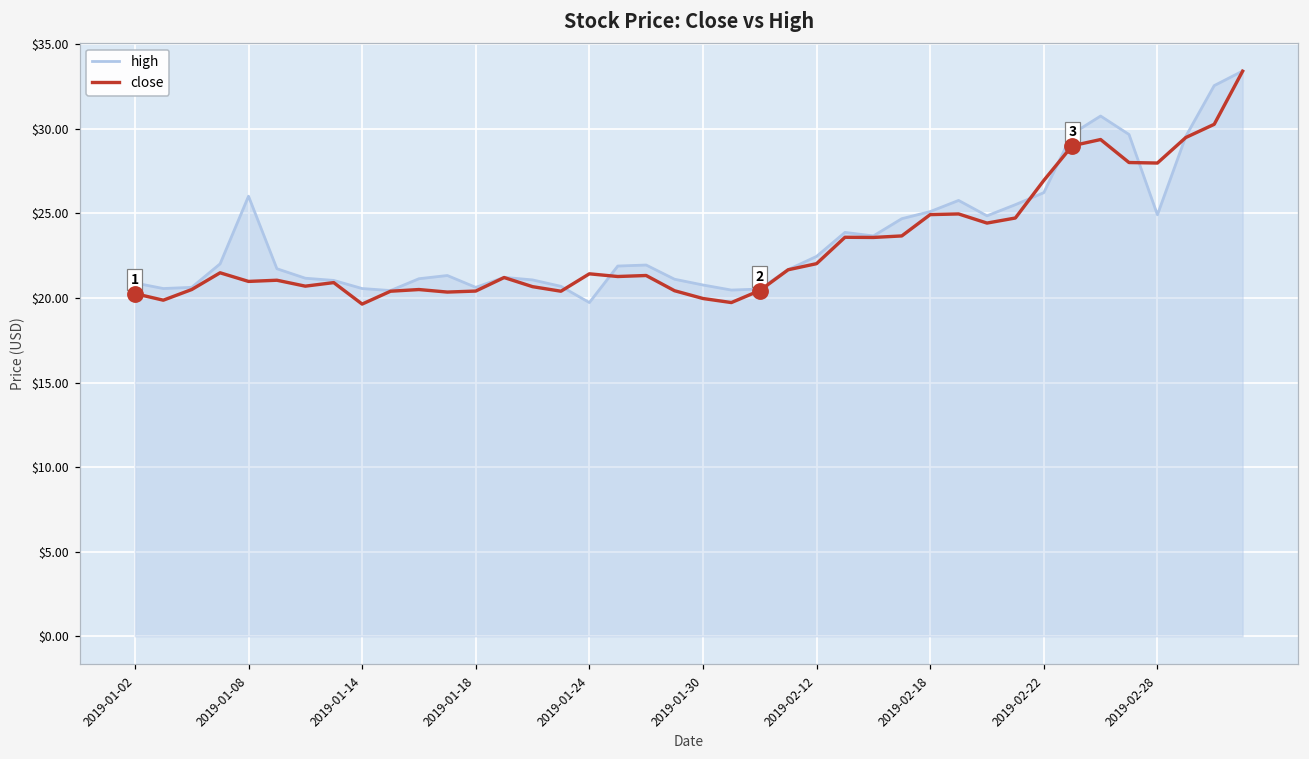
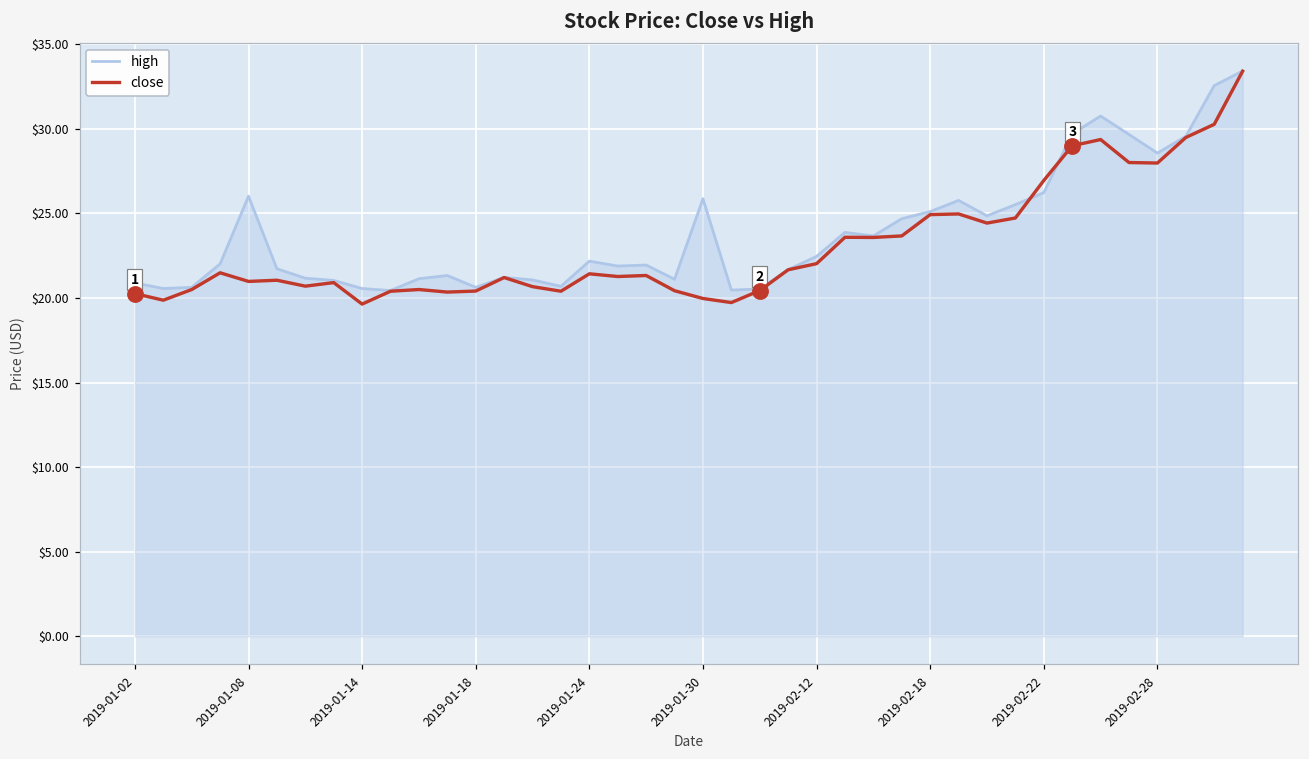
high, 2019-01-24: $19.7 -> $22.2
high, 2019-01-30: $20.8 -> $25.9
high, 2019-02-28: $24.9 -> $28.6
